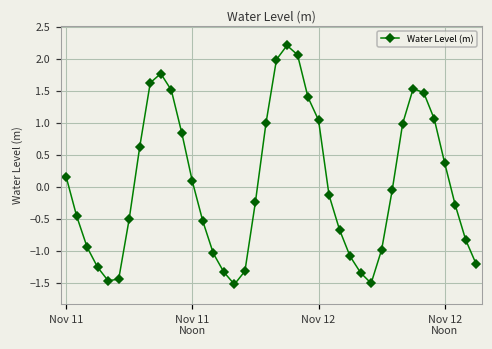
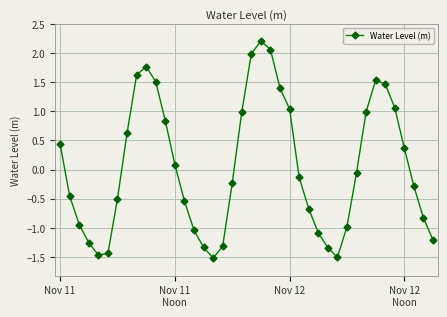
Nov 11: 0.2 -> 0.4
